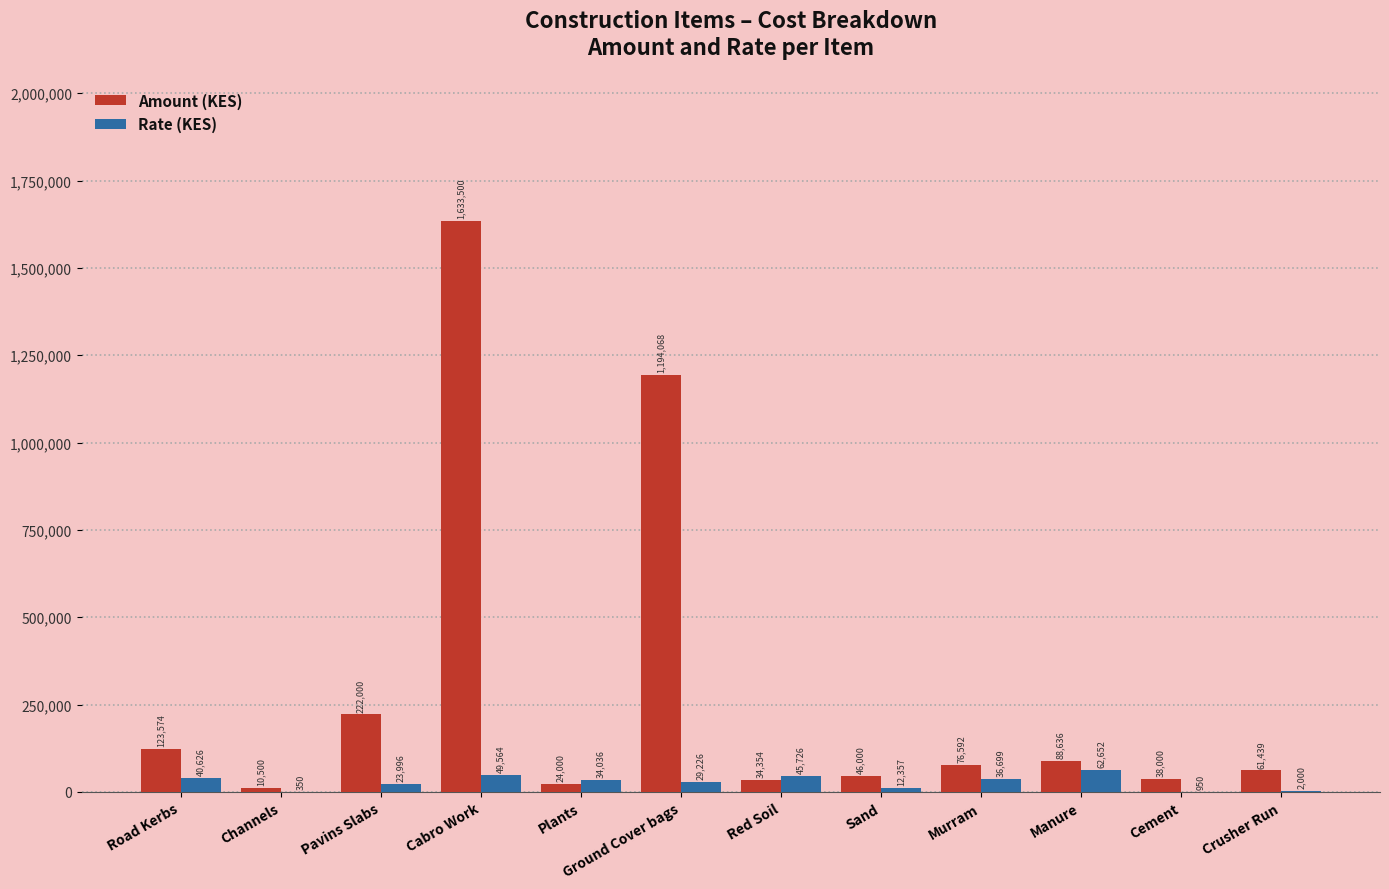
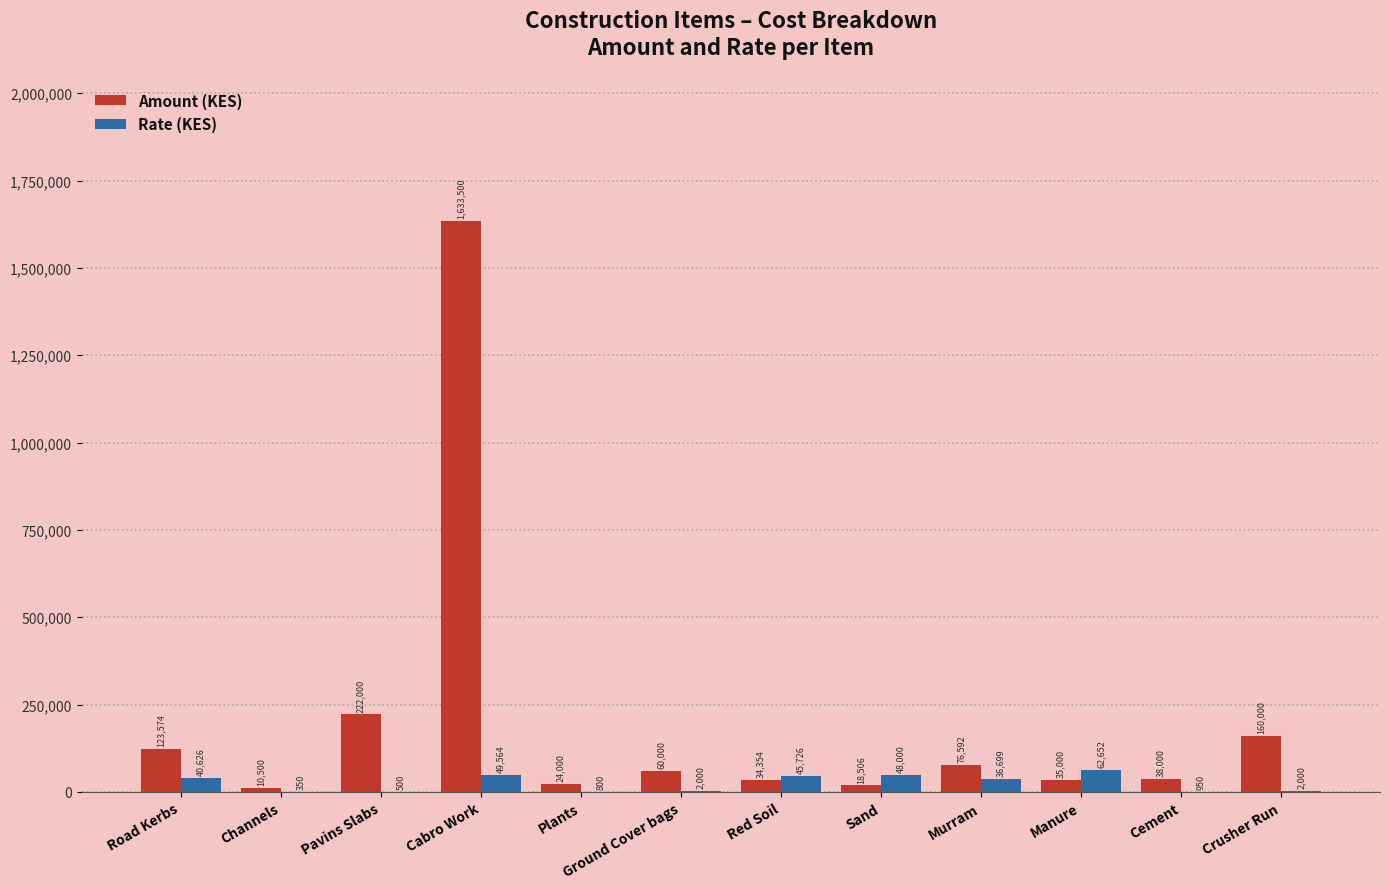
Rate (KES), Pavins Slabs: 23,996 -> 500
Rate (KES), Plants: 34,036 -> 800
Amount (KES), Ground Cover bags: 1,194,068 -> 60,000
Rate (KES), Ground Cover bags: 29,226 -> 2,000
Amount (KES), Sand: 46,000 -> 18,506
Rate (KES), Sand: 12,357 -> 48,000
Amount (KES), Manure: 88,636 -> 35,000
Amount (KES), Crusher Run: 61,439 -> 160,000
